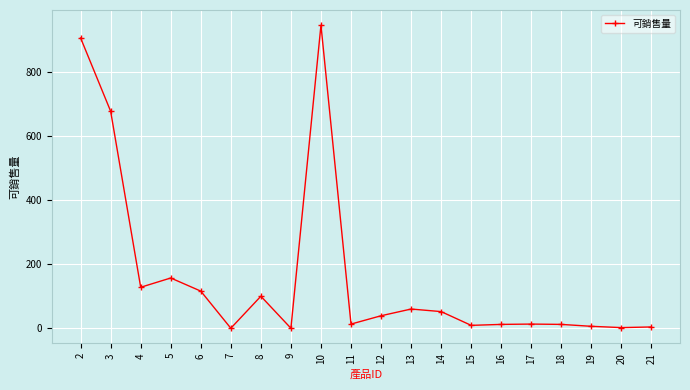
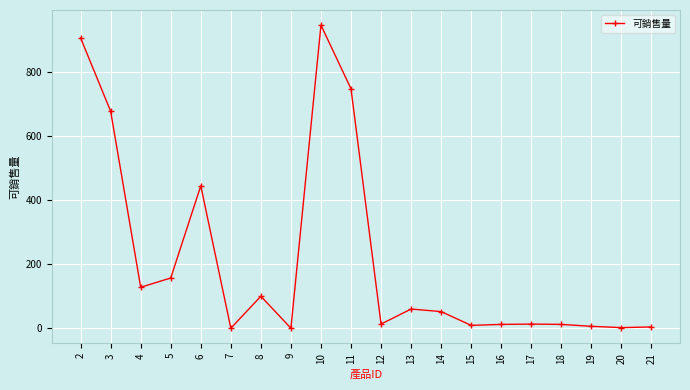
6: 120 -> 450
11: 10 -> 750
12: 40 -> 10
